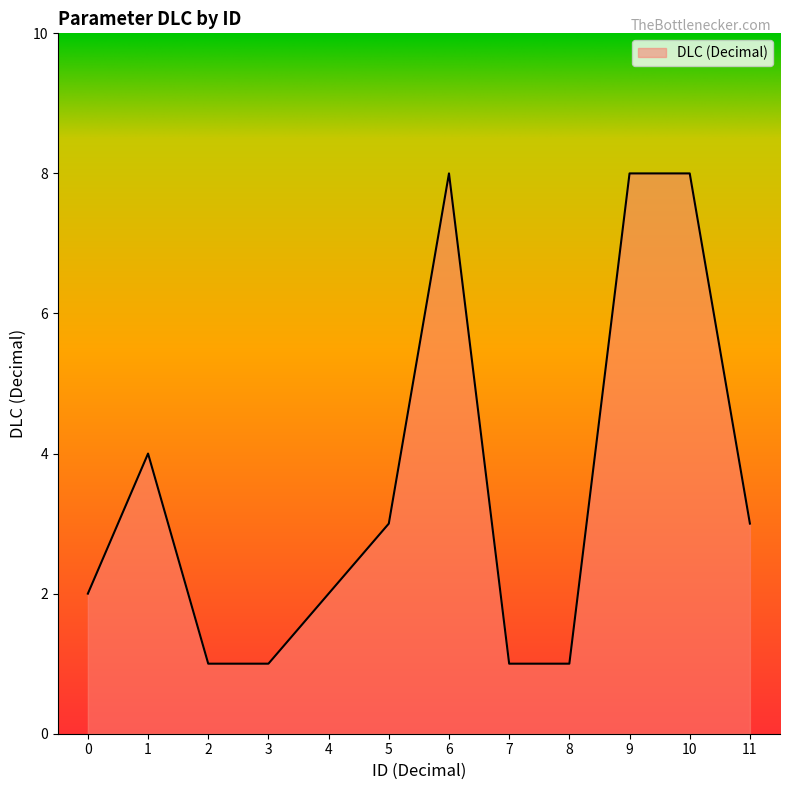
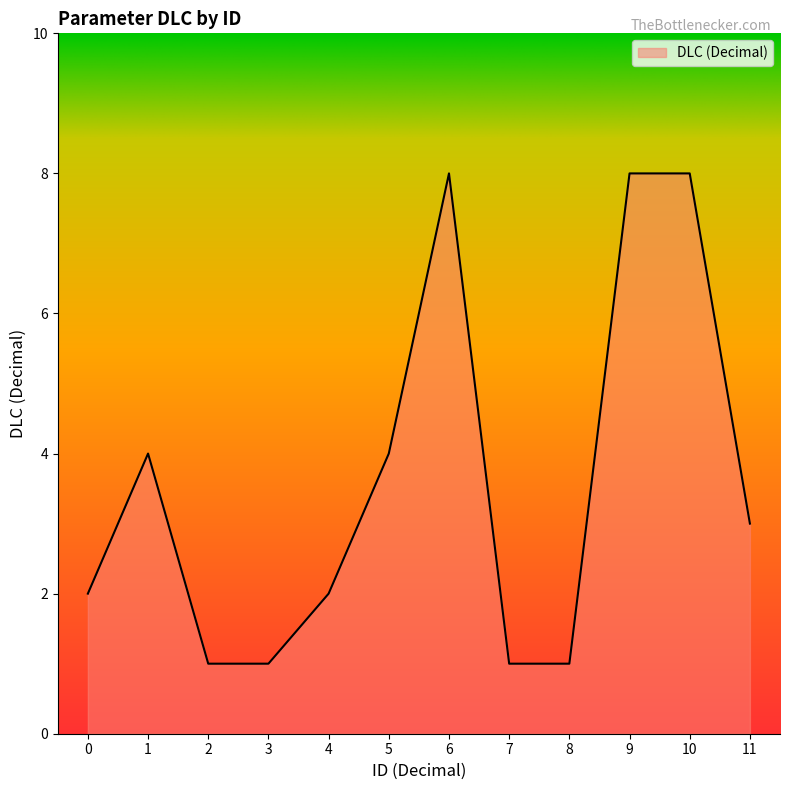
5: 3 -> 4
